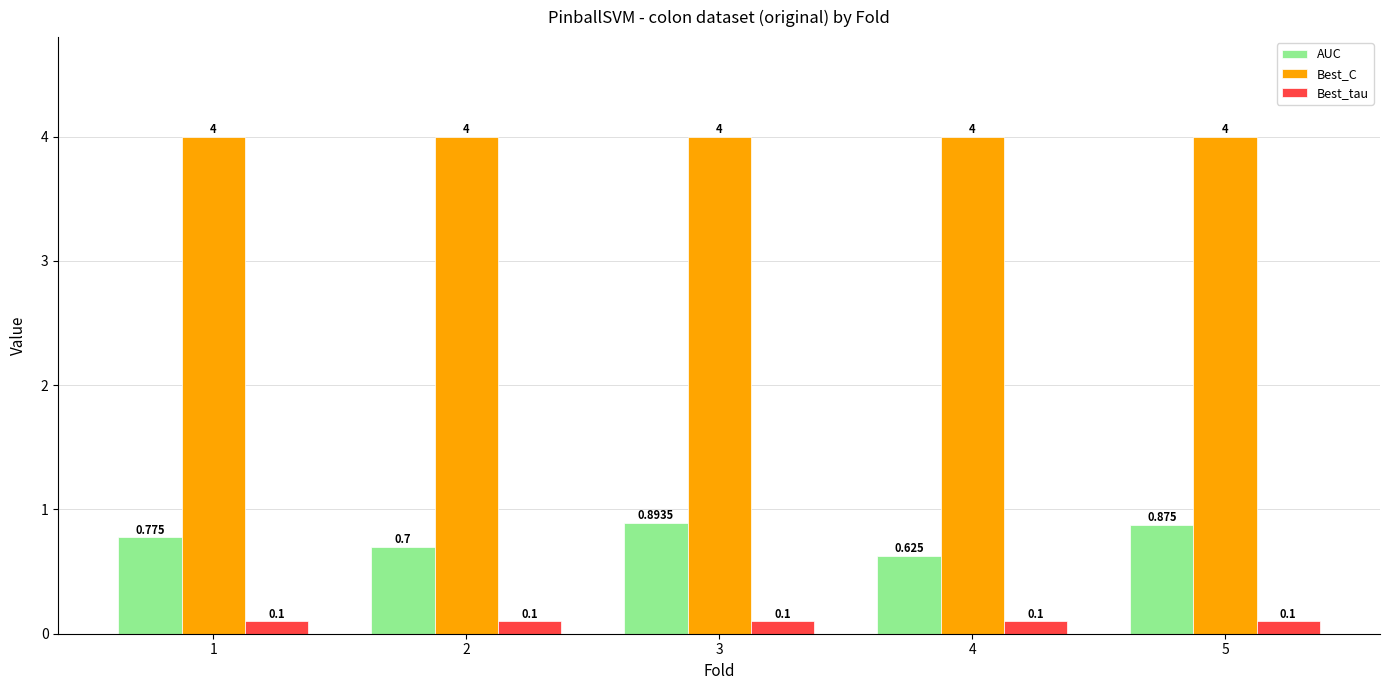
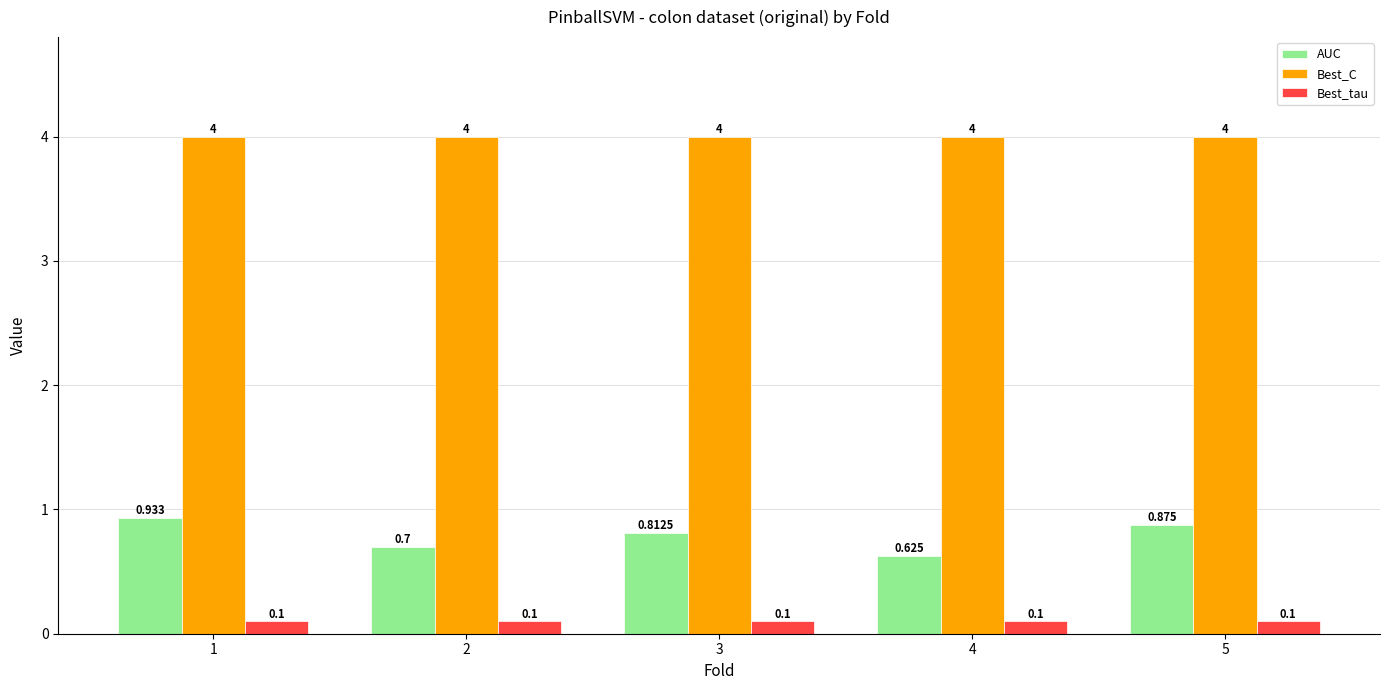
AUC, 1: 0.775 -> 0.933
AUC, 3: 0.8935 -> 0.8125
